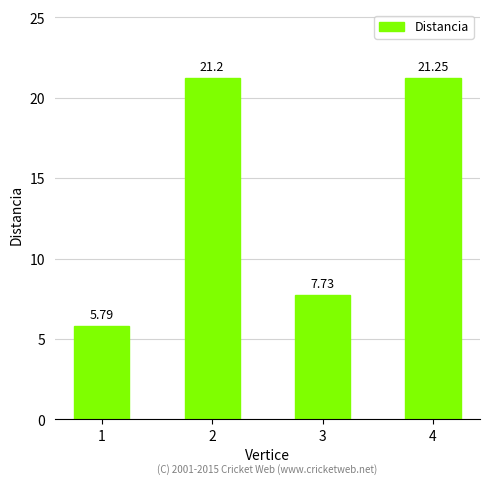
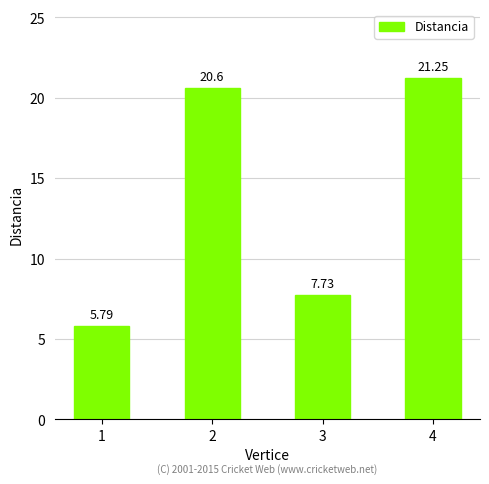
2: 21.2 -> 20.6
